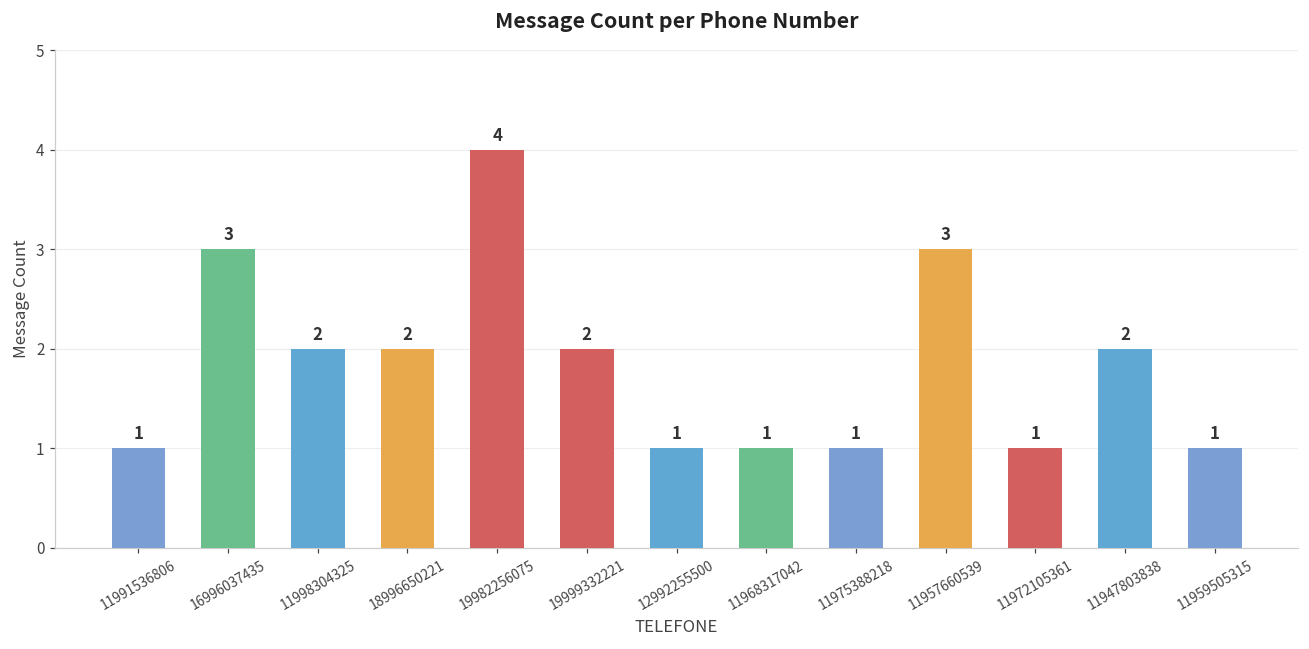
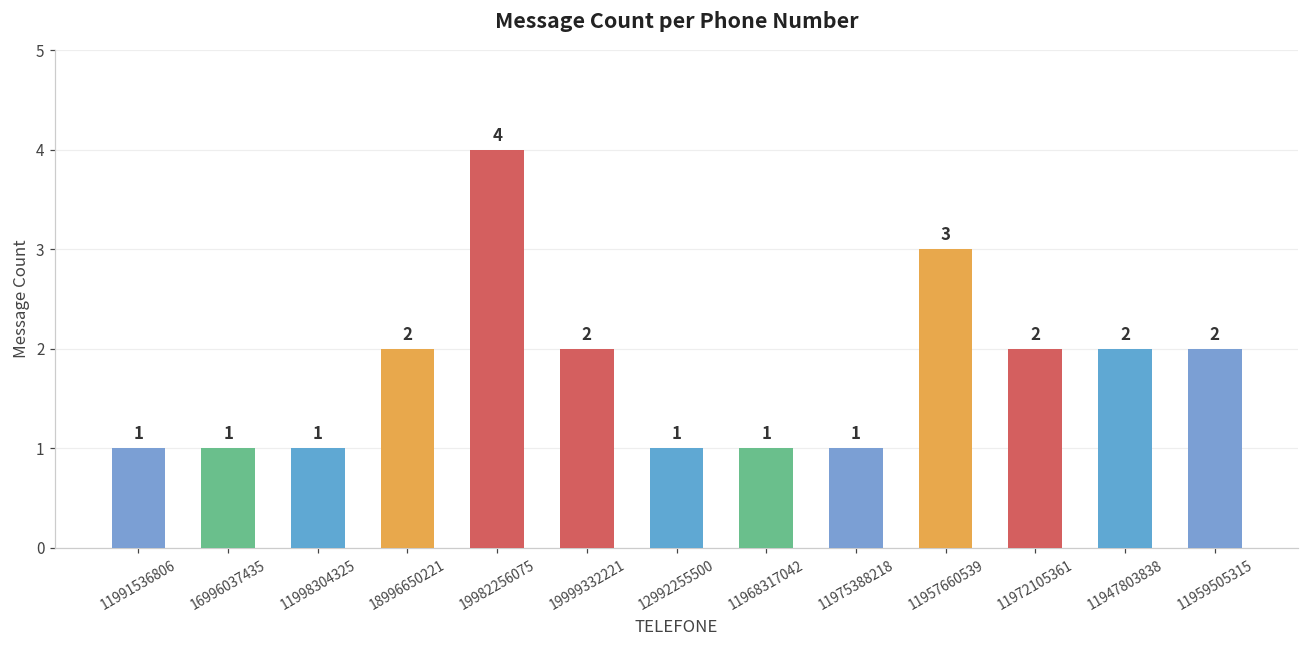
16996037435: 3 -> 1
11998304325: 2 -> 1
11972105361: 1 -> 2
11959505315: 1 -> 2
